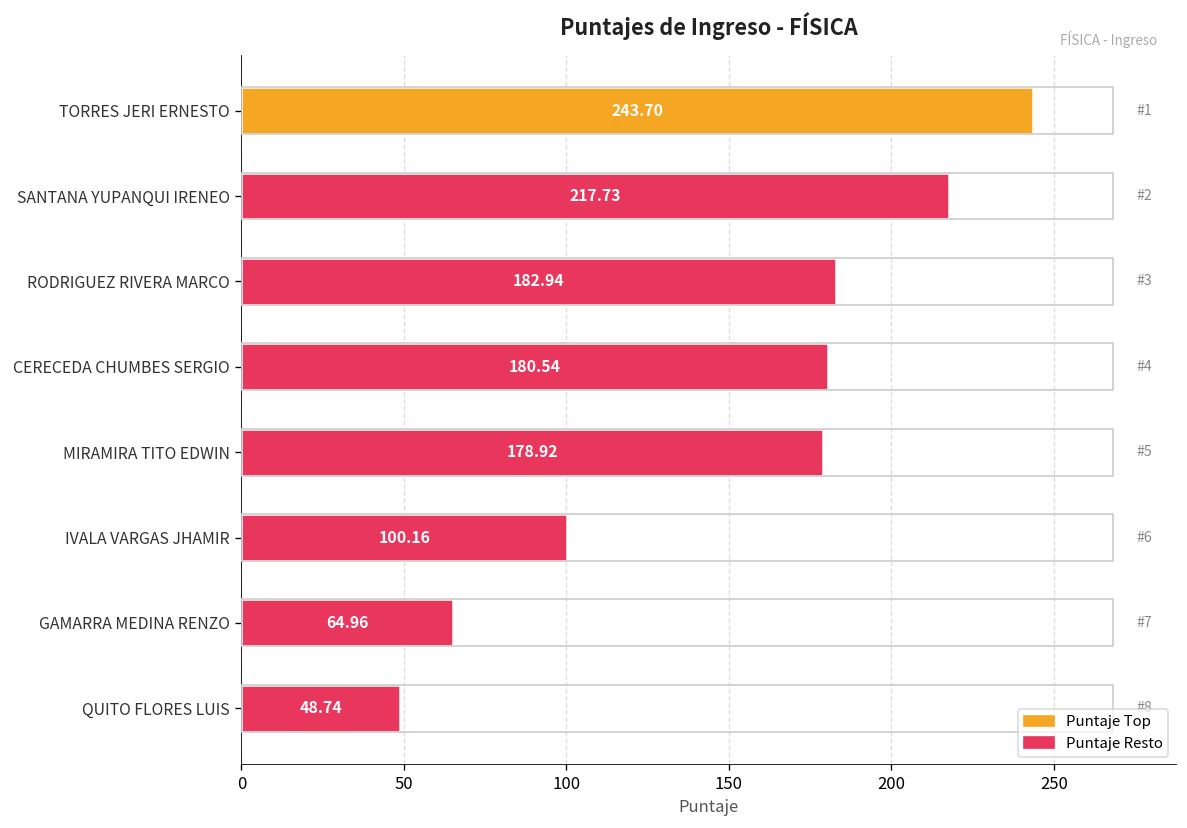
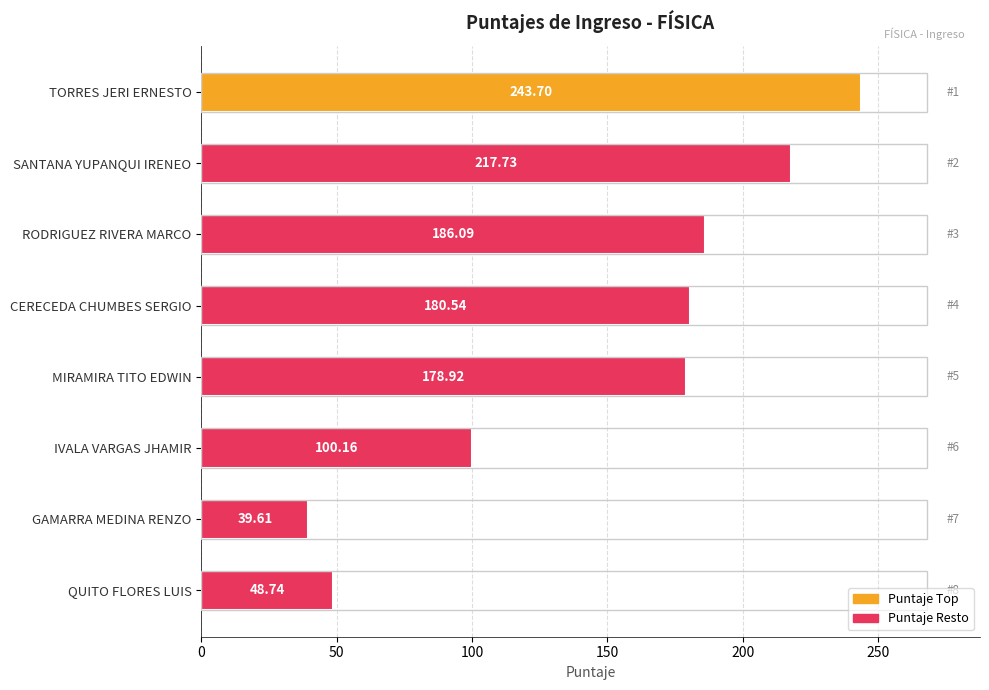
RODRIGUEZ RIVERA MARCO: 182.94 -> 186.09
GAMARRA MEDINA RENZO: 64.96 -> 39.61
